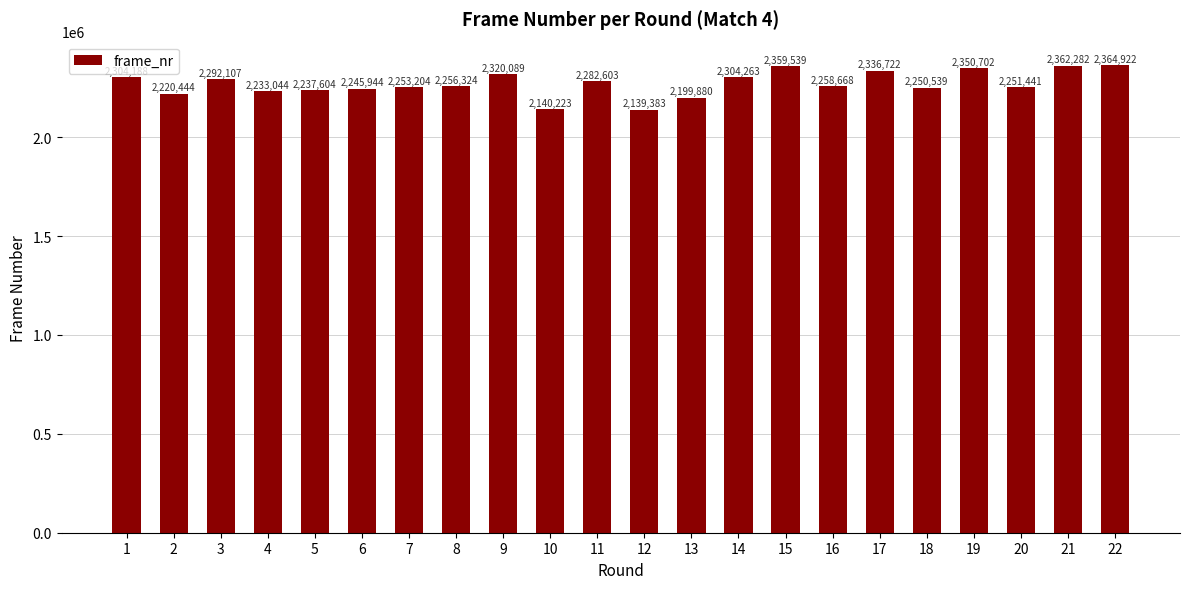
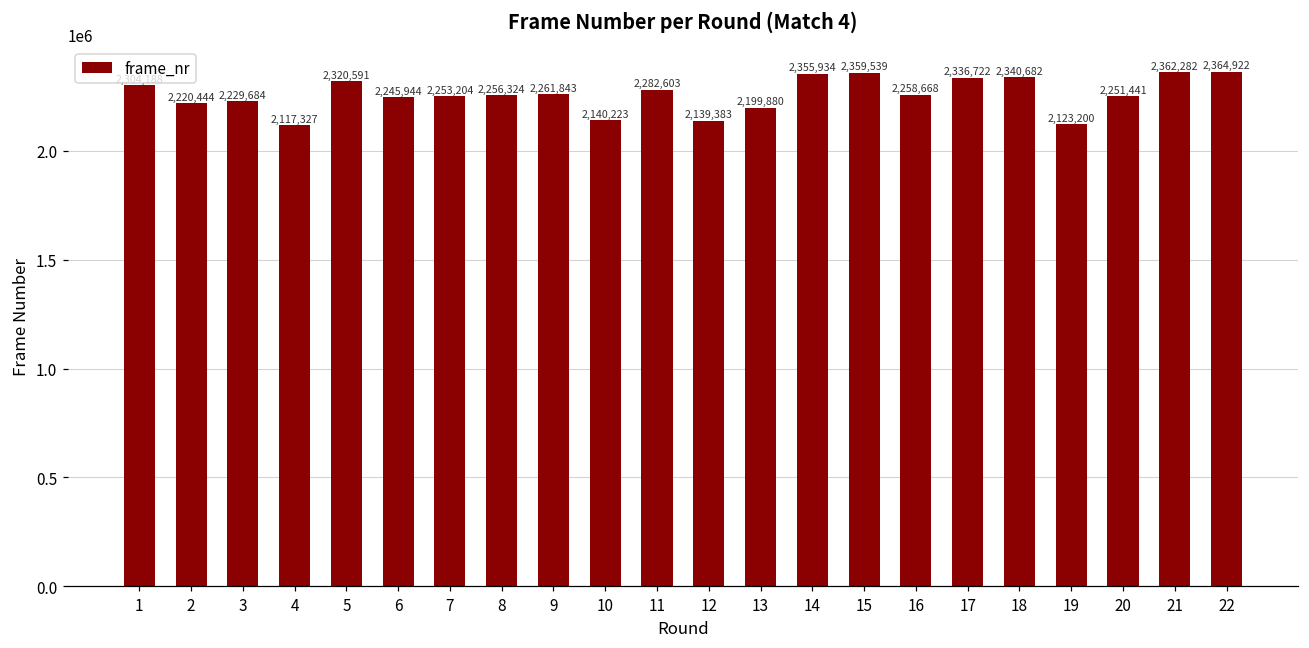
3: 2,292,107 -> 2,229,684
4: 2,233,044 -> 2,117,327
5: 2,237,604 -> 2,320,591
9: 2,320,089 -> 2,261,843
14: 2,304,263 -> 2,355,934
18: 2,250,539 -> 2,340,682
19: 2,350,702 -> 2,123,200
